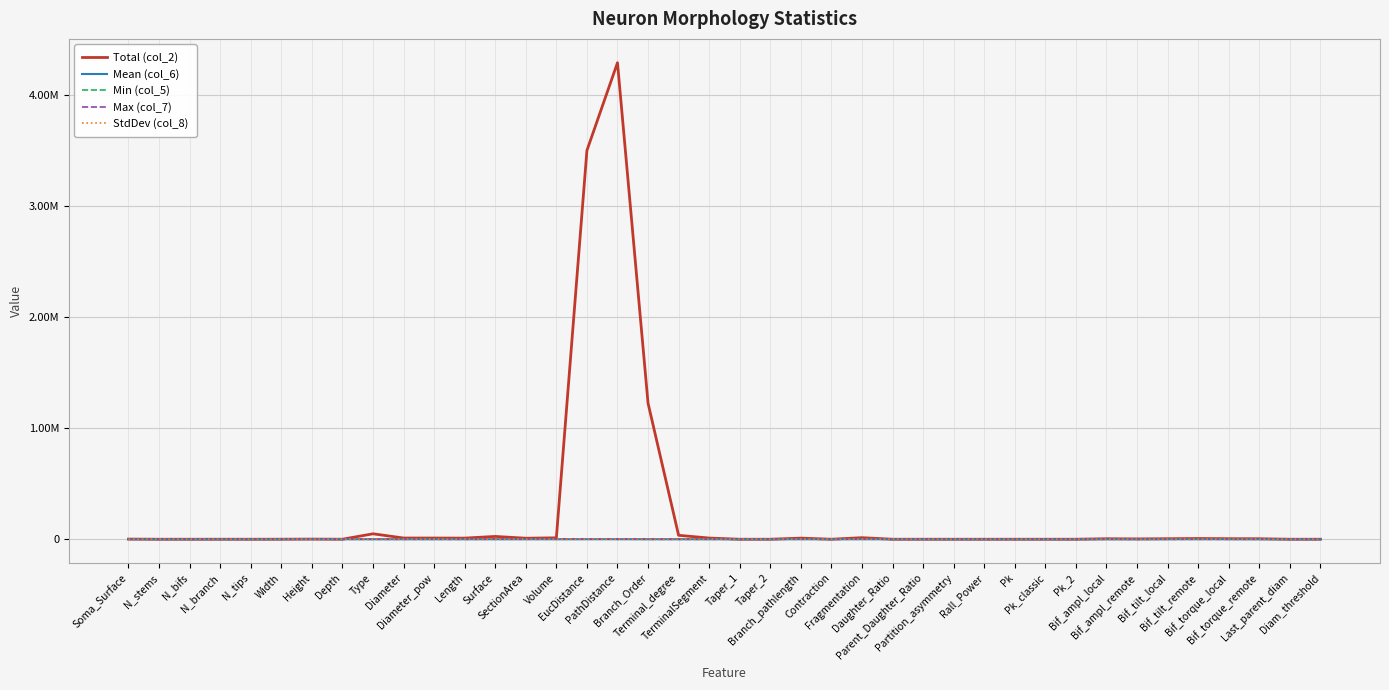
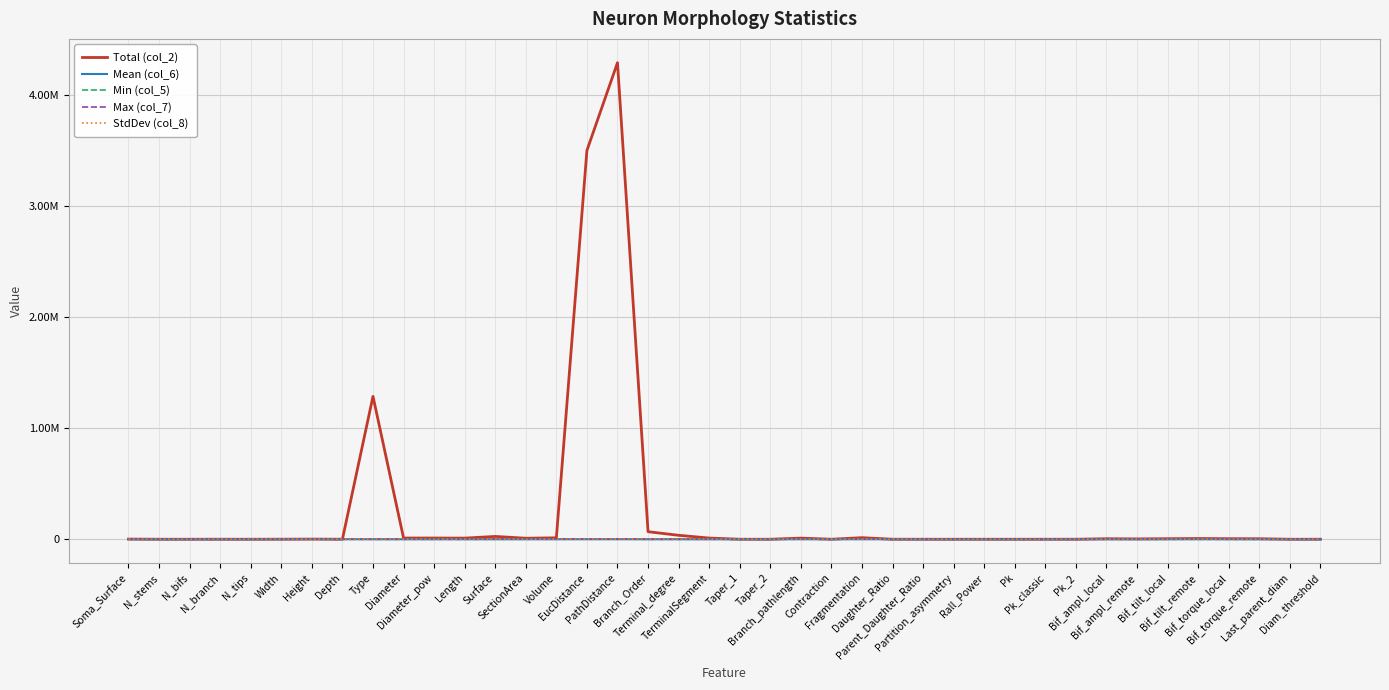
Total (col_2), Type: 50000 -> 1290000
Total (col_2), Branch_Order: 1220000 -> 70000
